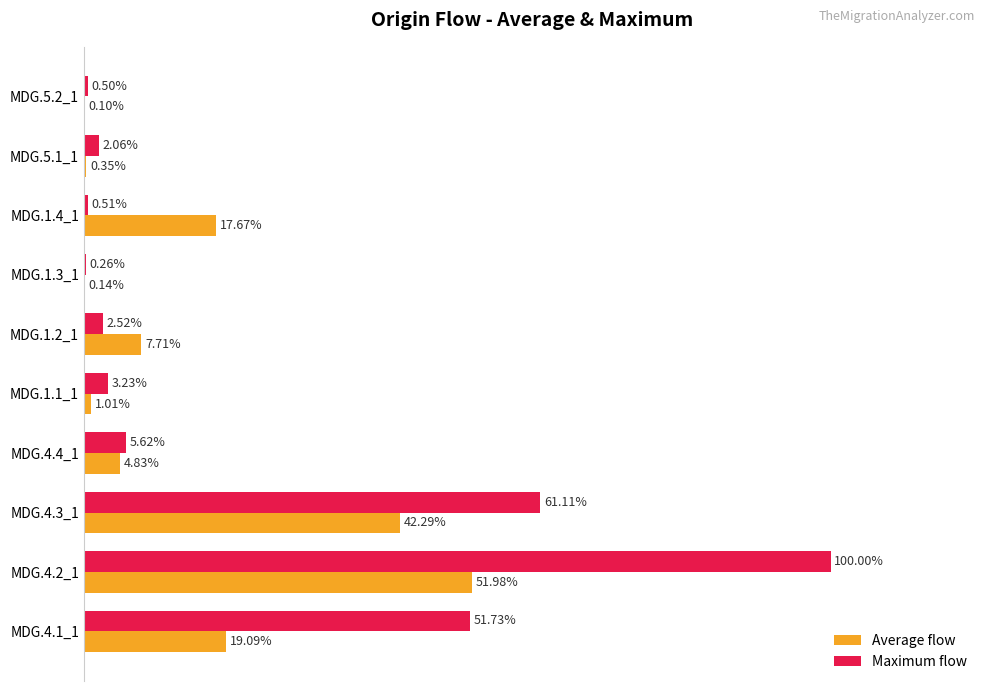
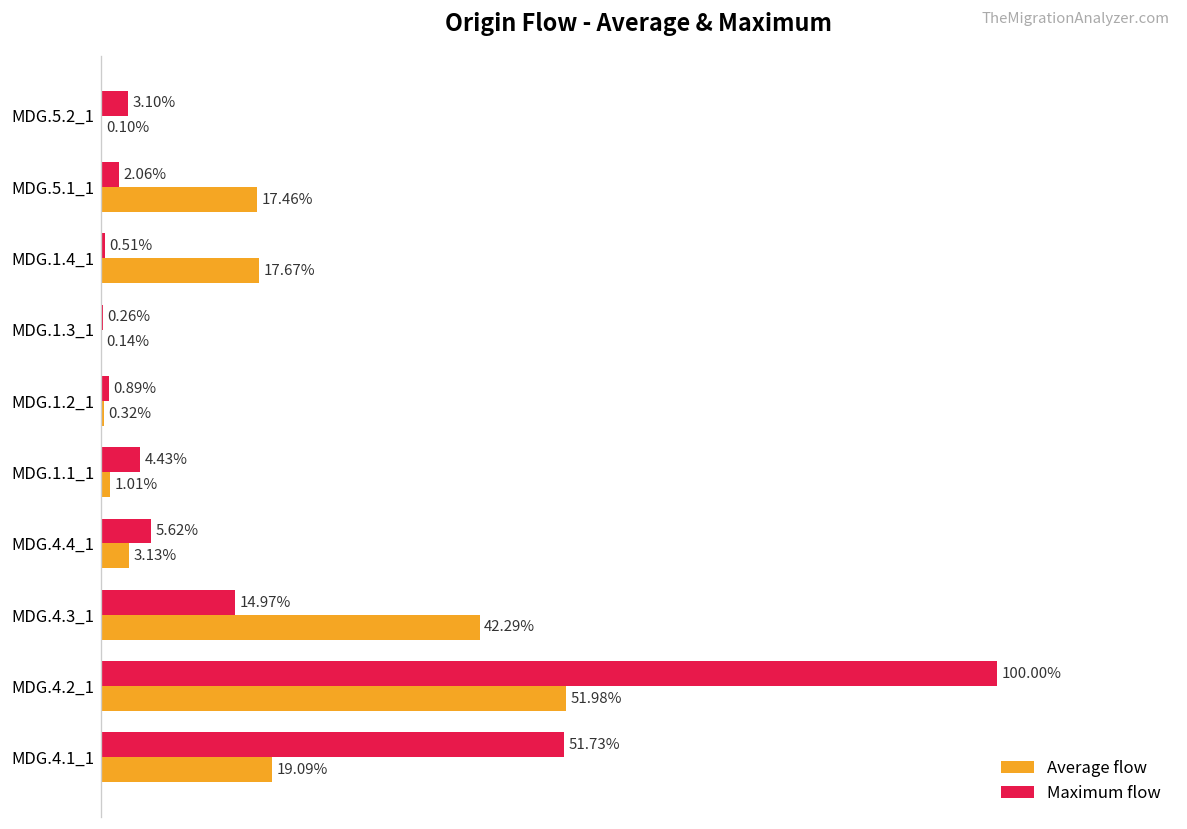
Maximum flow, MDG.5.2_1: 0.50% -> 3.10%
Average flow, MDG.5.1_1: 0.35% -> 17.46%
Maximum flow, MDG.1.2_1: 2.52% -> 0.89%
Average flow, MDG.1.2_1: 7.71% -> 0.32%
Maximum flow, MDG.1.1_1: 3.23% -> 4.43%
Average flow, MDG.4.4_1: 4.83% -> 3.13%
Maximum flow, MDG.4.3_1: 61.11% -> 14.97%
